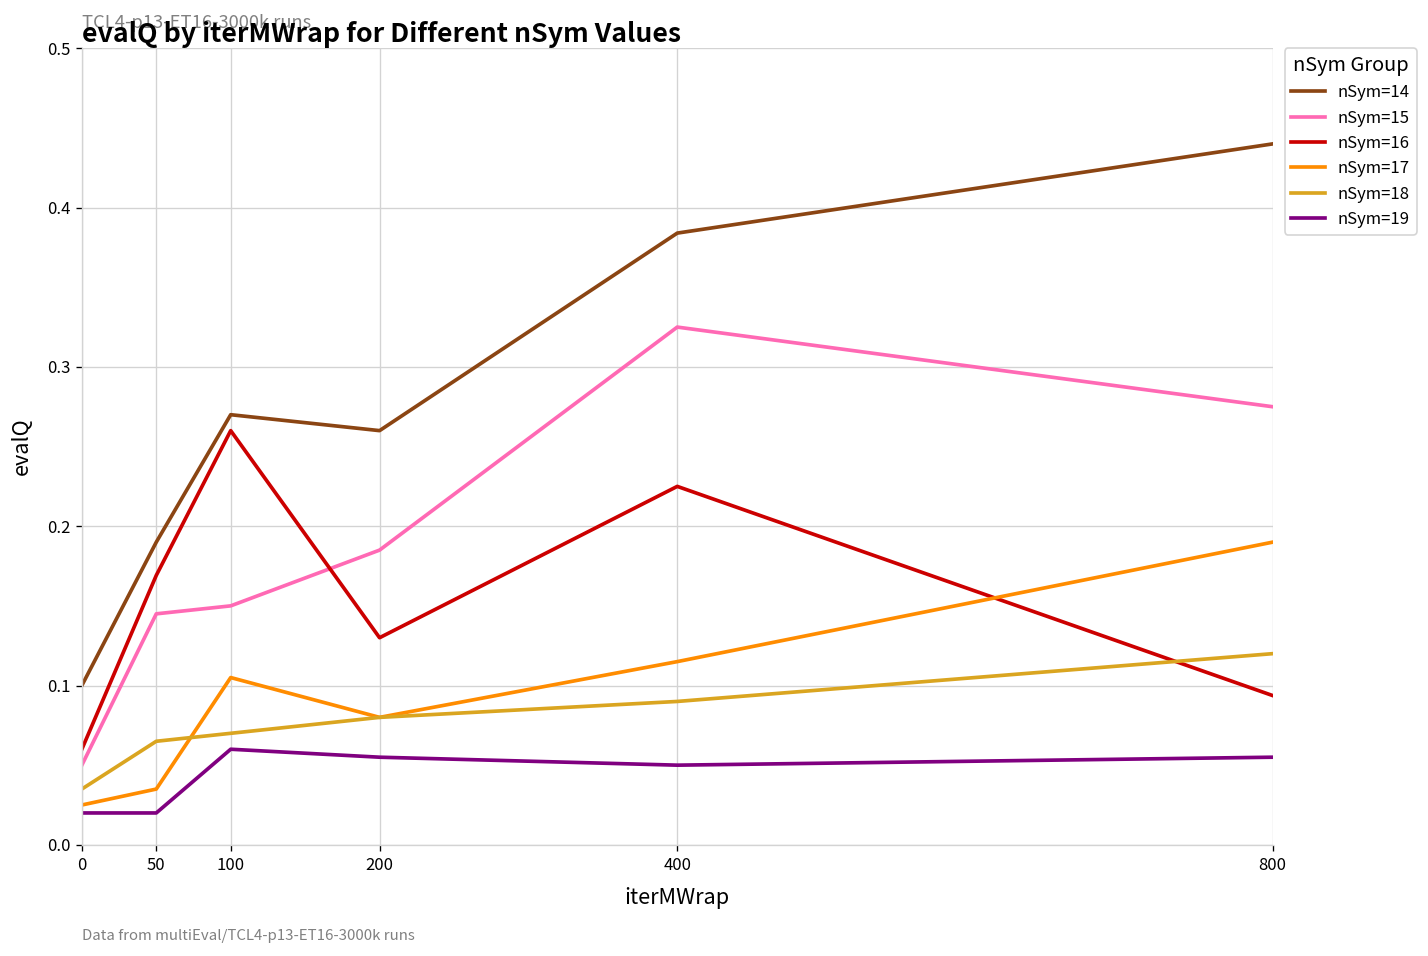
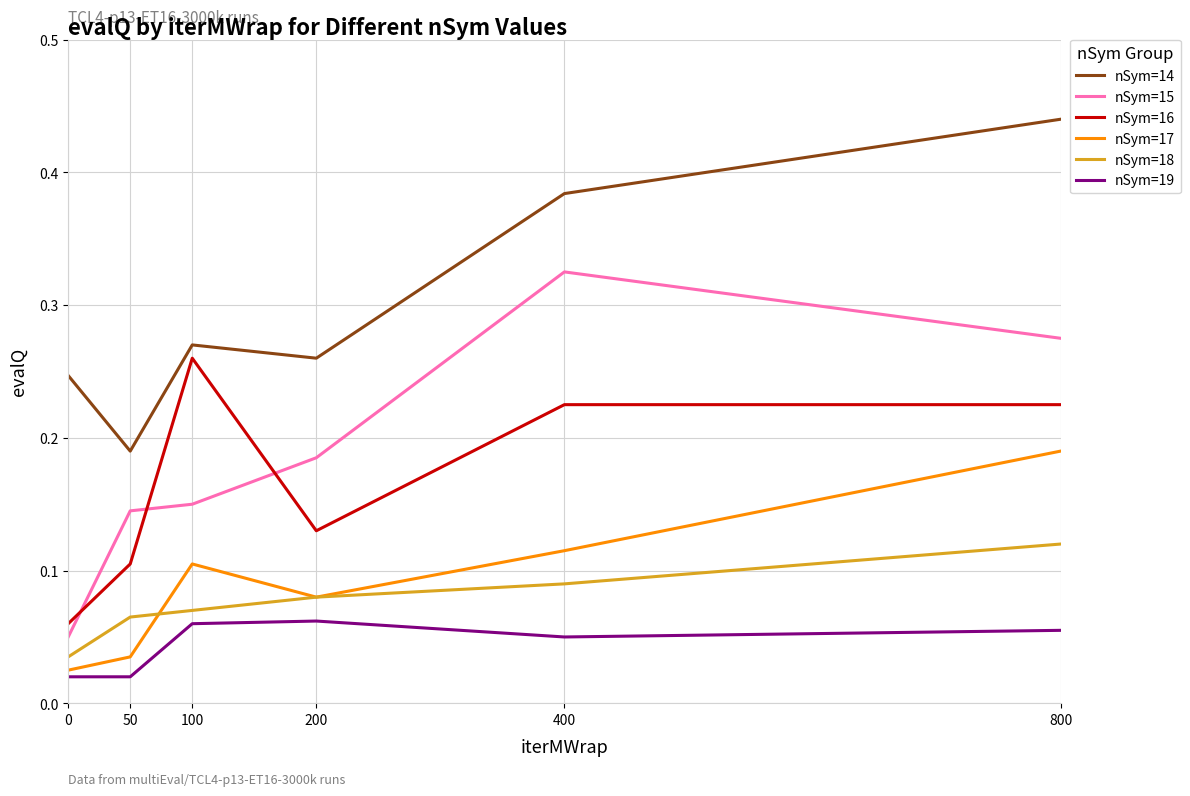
nSym=14, 0: 0.100 -> 0.247
nSym=16, 50: 0.169 -> 0.105
nSym=19, 200: 0.055 -> 0.062
nSym=16, 800: 0.094 -> 0.225
